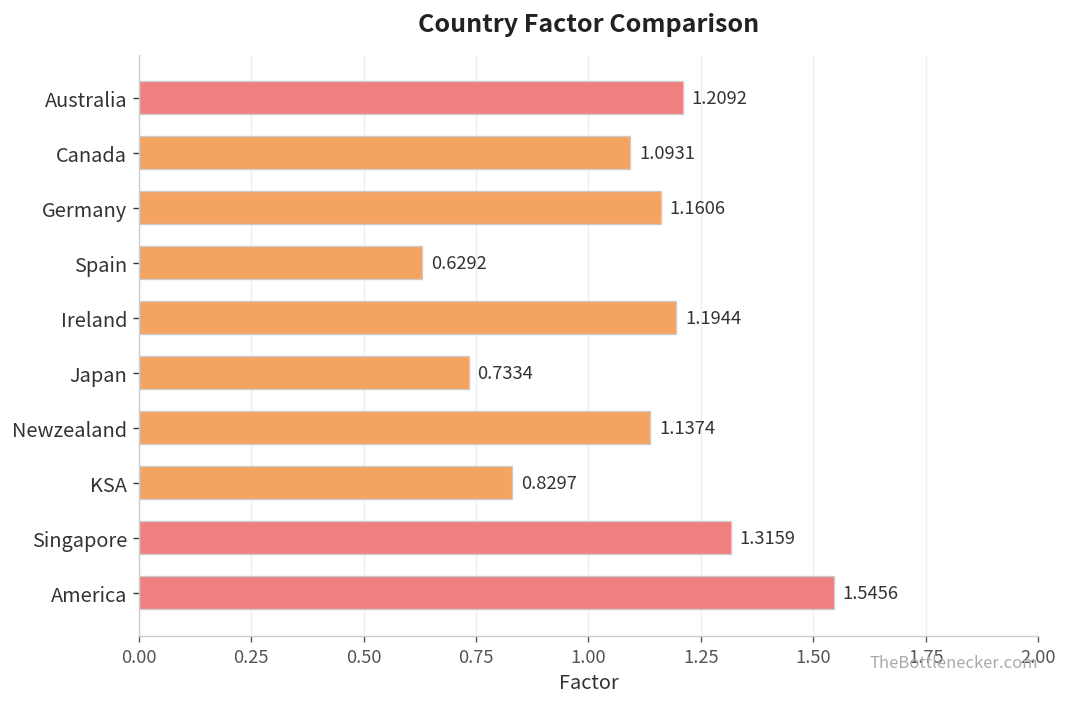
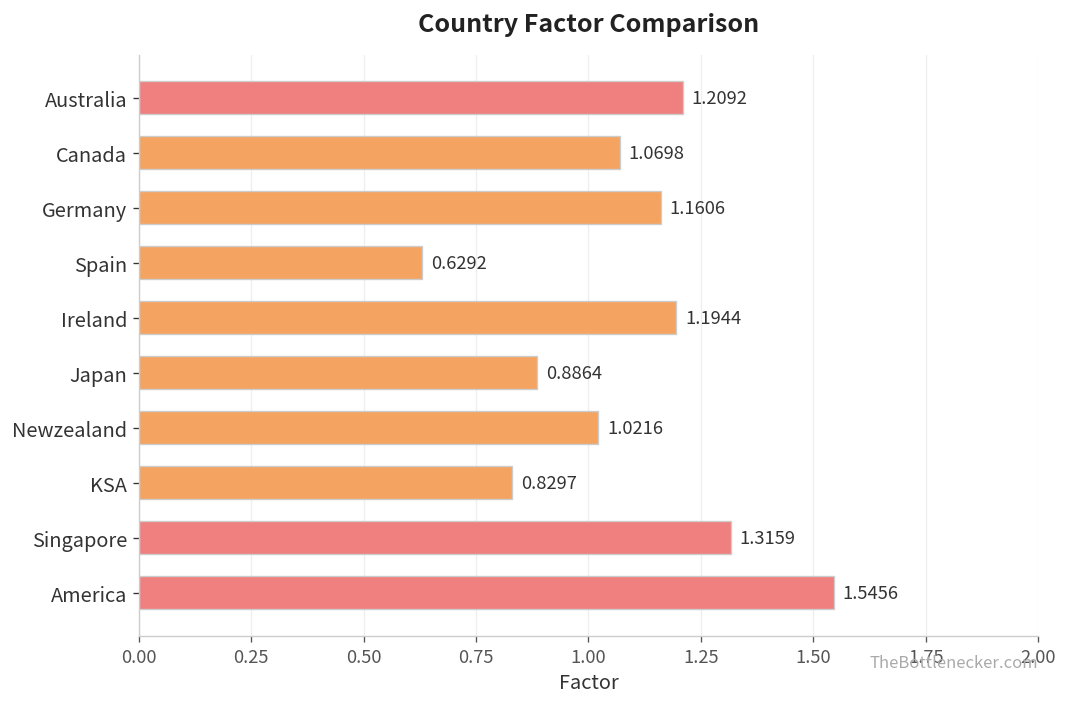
Canada: 1.0931 -> 1.0698
Japan: 0.7334 -> 0.8864
Newzealand: 1.1374 -> 1.0216
